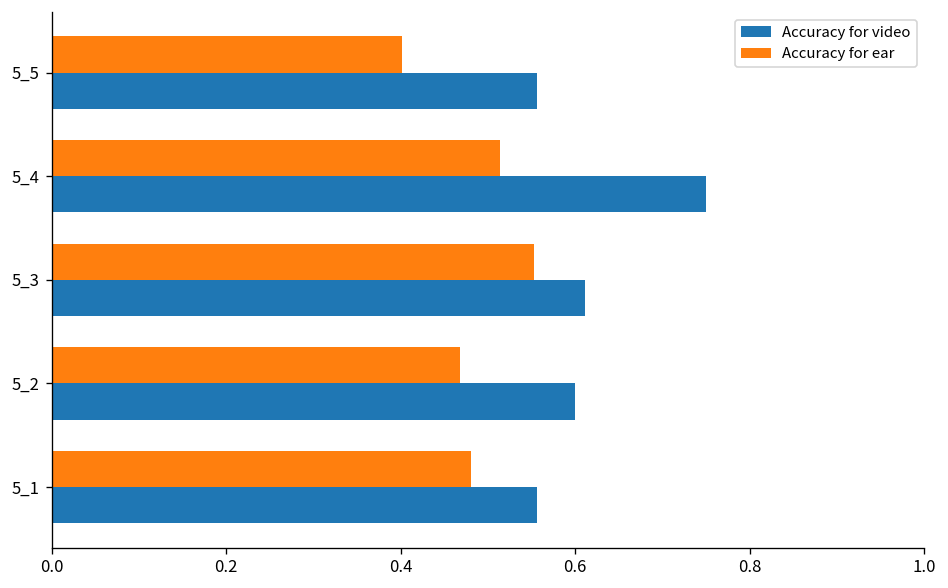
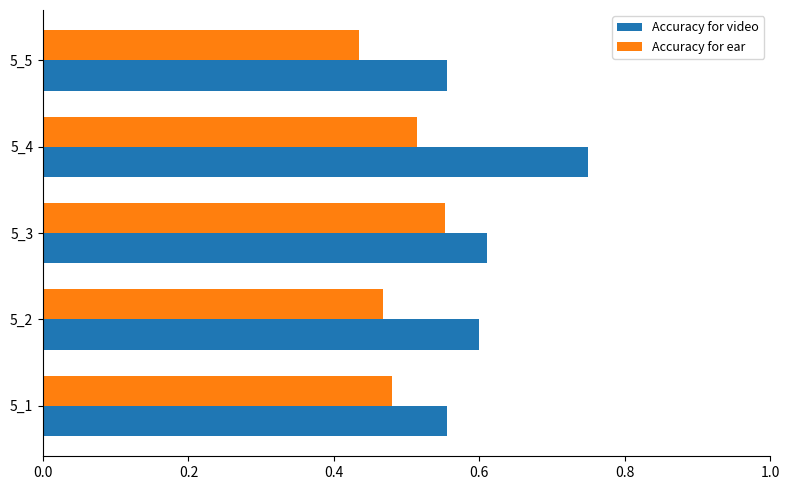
Accuracy for ear, 5_5: 0.40 -> 0.43
